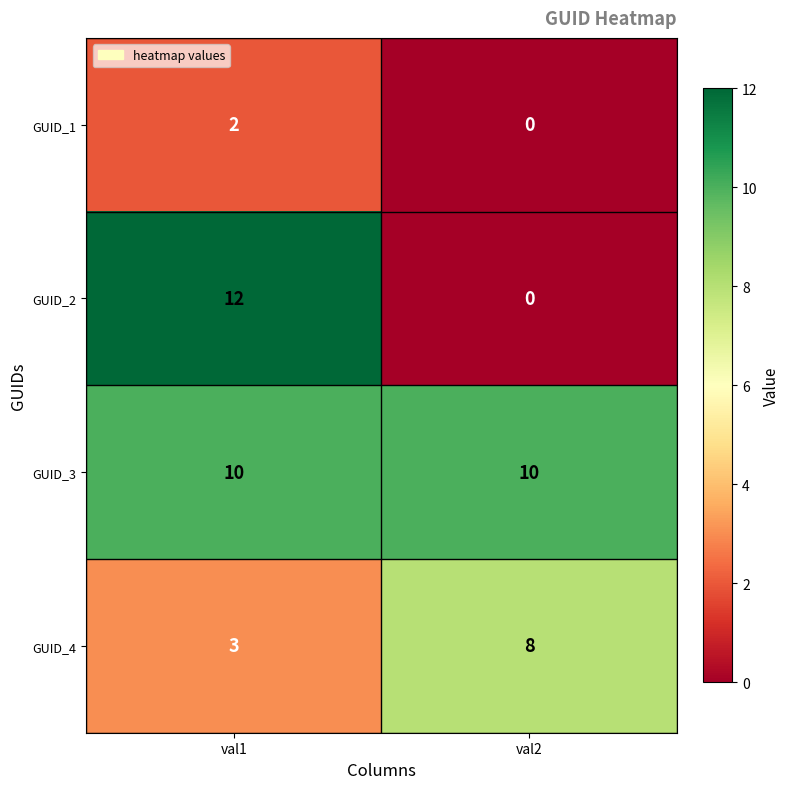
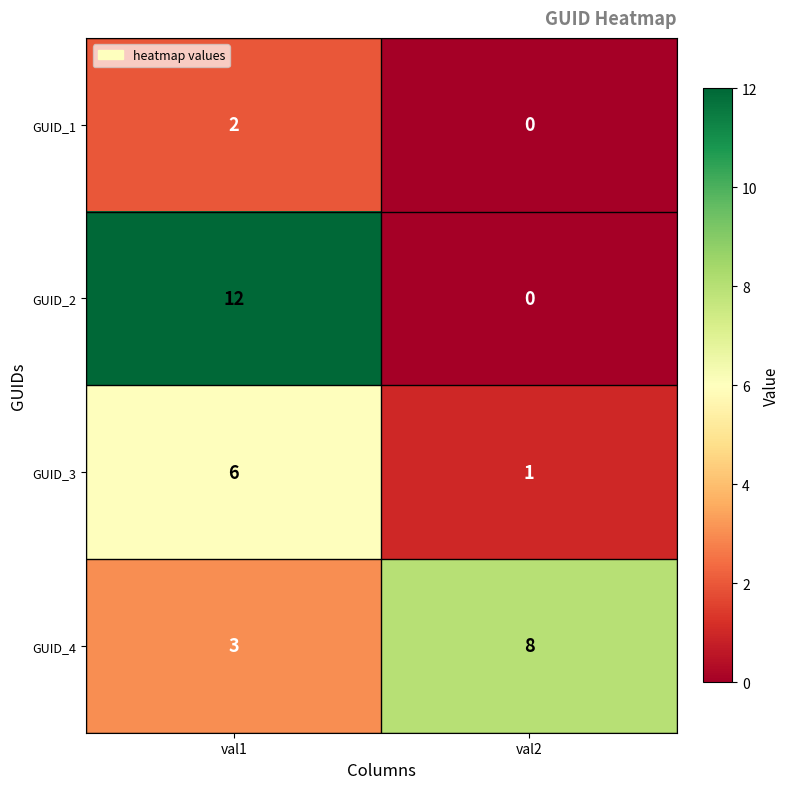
GUID_3, val1: 10 -> 6
GUID_3, val2: 10 -> 1
